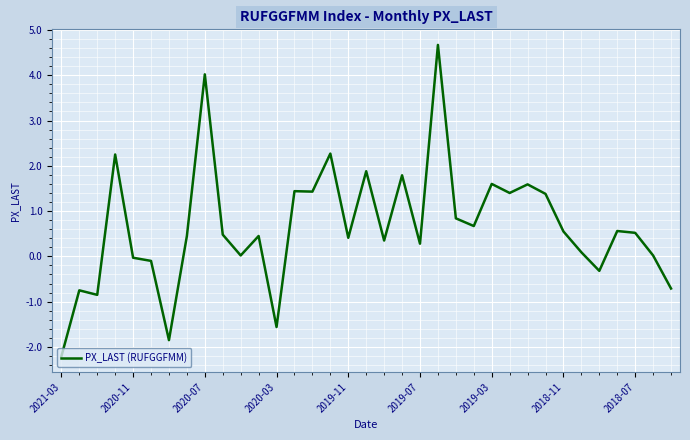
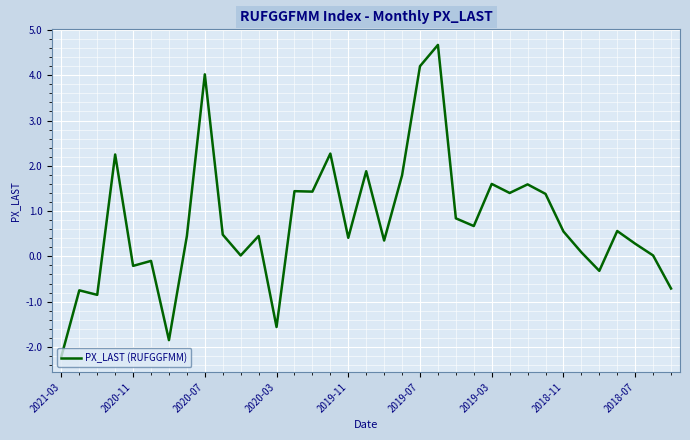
2020-11: 0.0 -> -0.2
2019-07: 0.3 -> 4.2
2018-07: 0.5 -> 0.3
